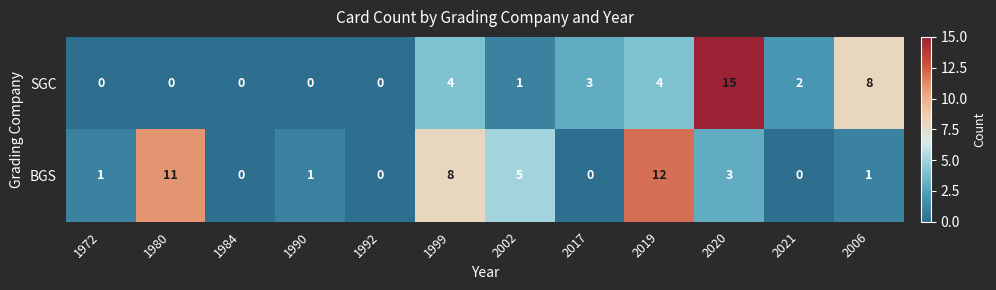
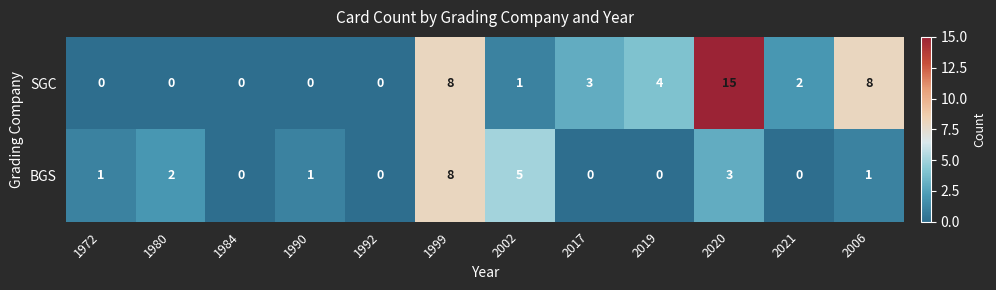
SGC, 1999: 4 -> 8
BGS, 1980: 11 -> 2
BGS, 2019: 12 -> 0
